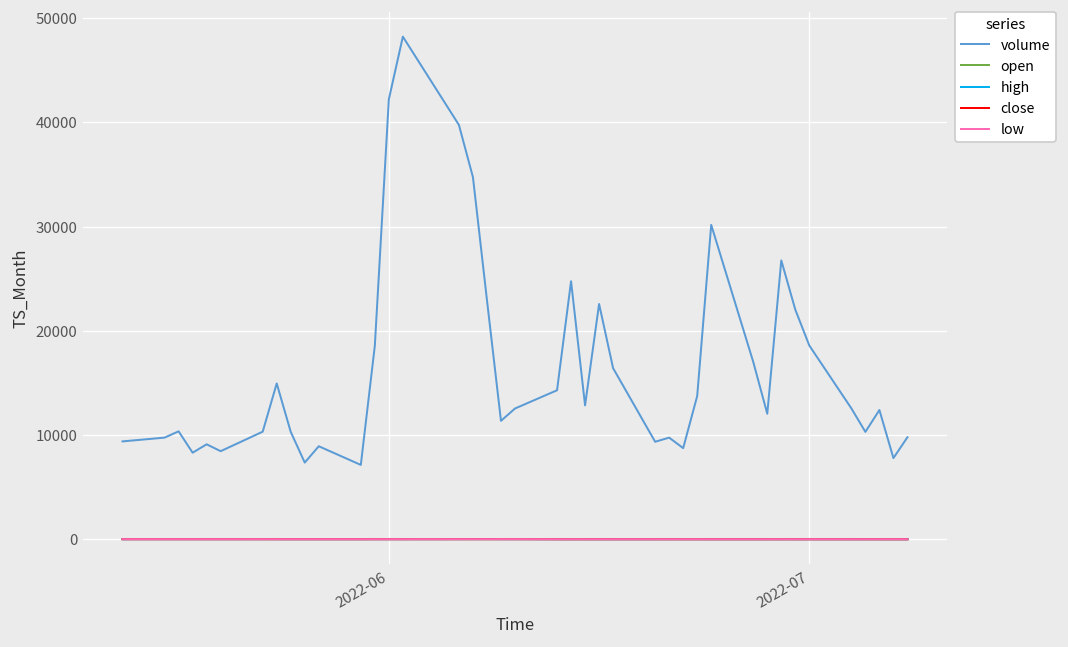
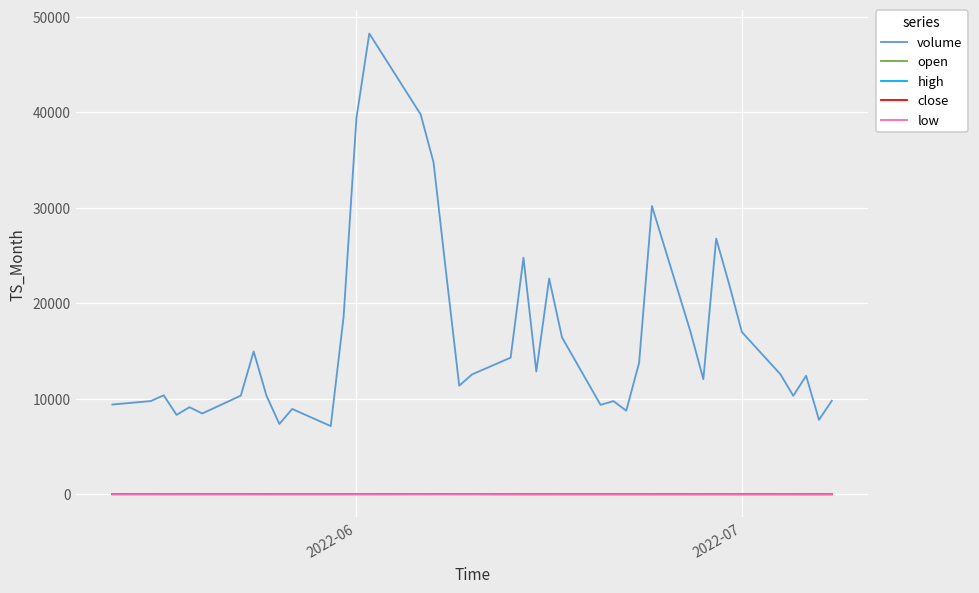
volume, 2022-06: 42000 -> 39000
volume, 2022-07: 19000 -> 17000
